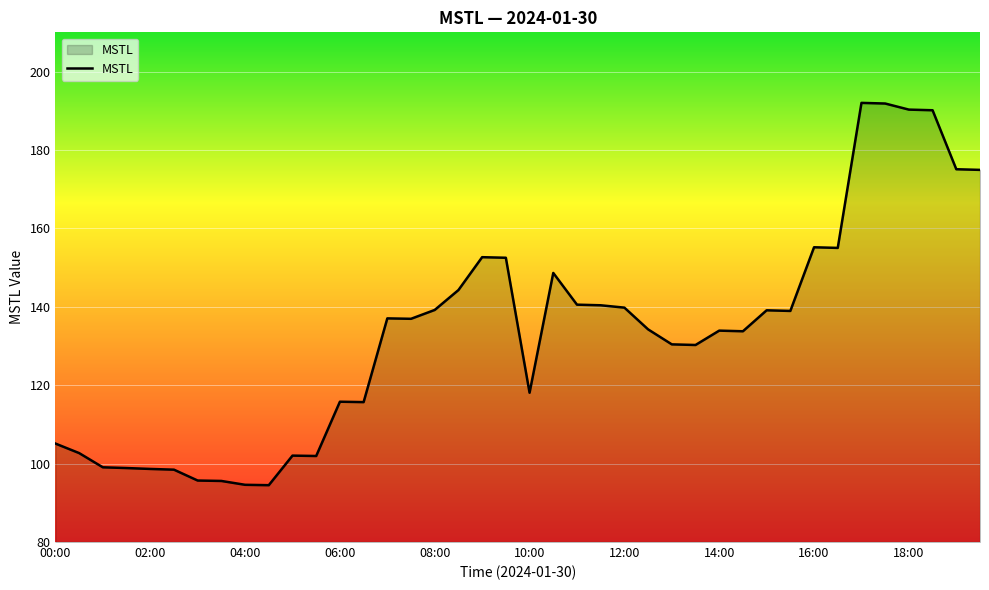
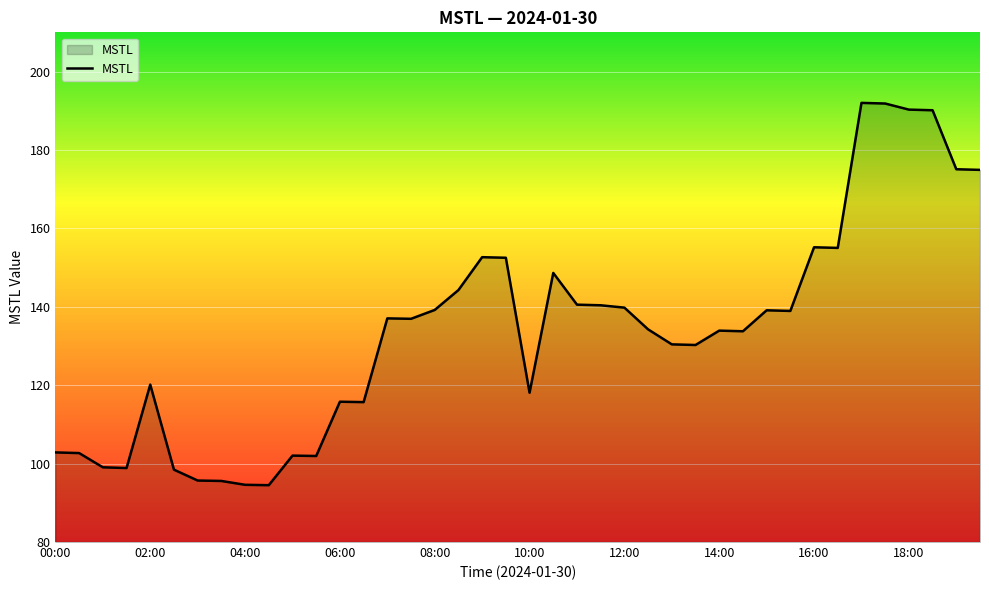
00:00: 105 -> 103
02:00: 99 -> 120
